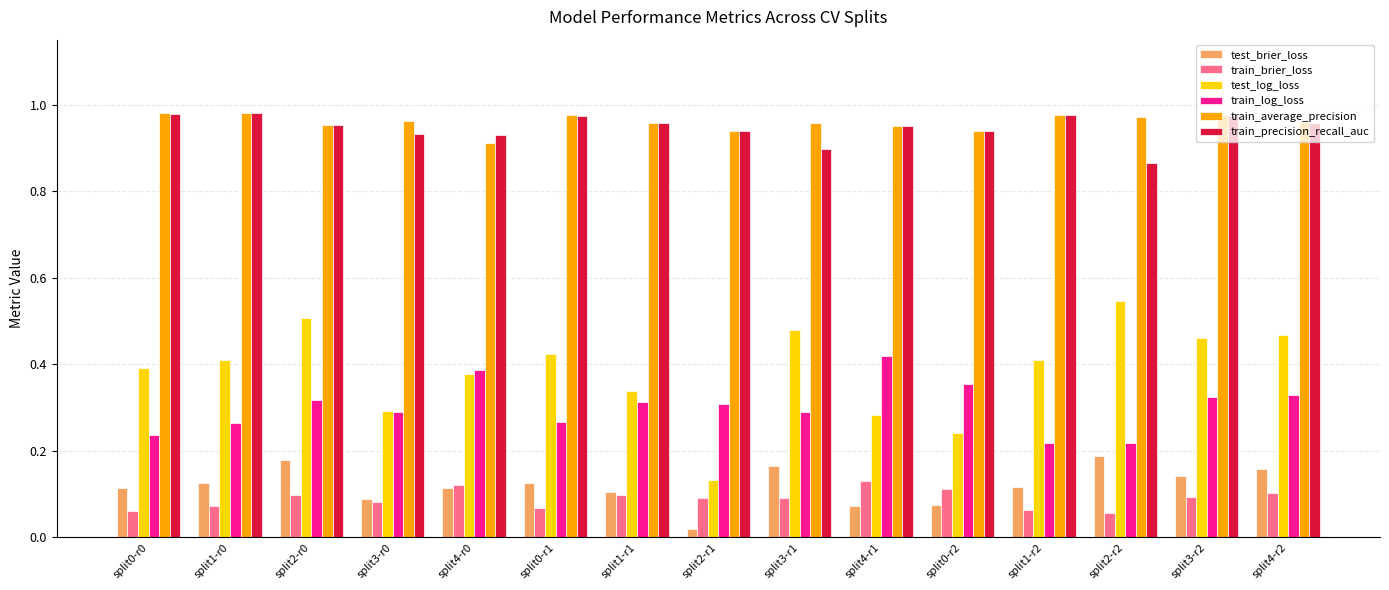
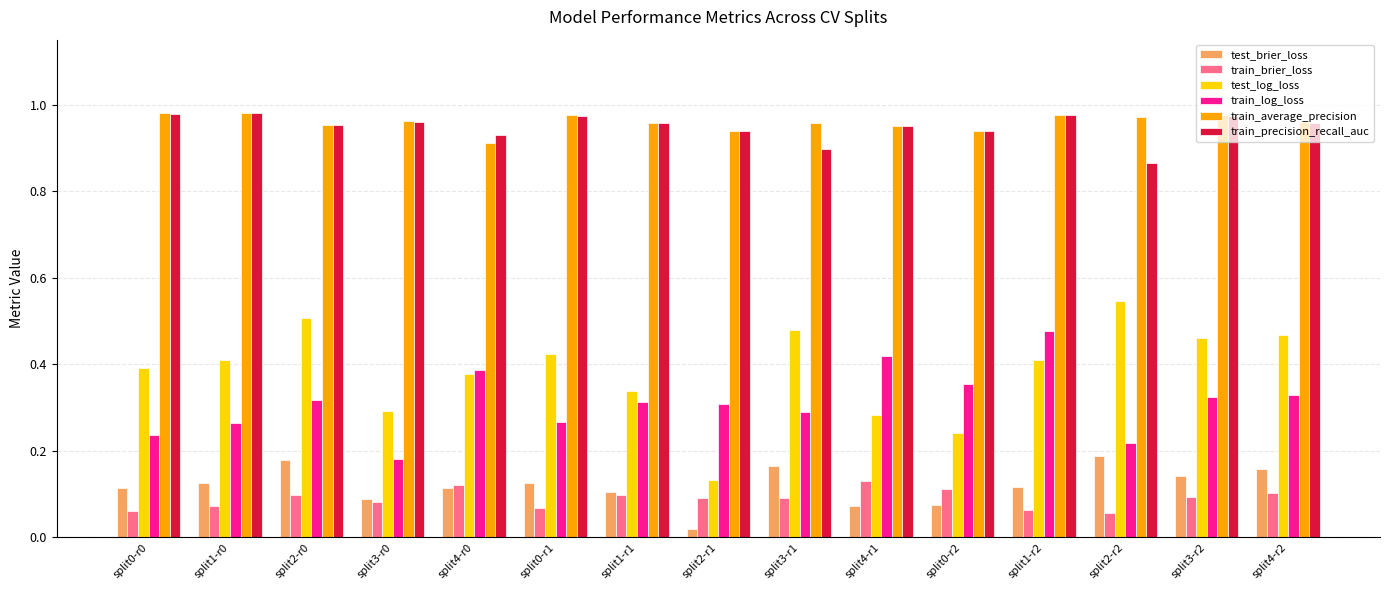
train_log_loss, split3-r0: 0.29 -> 0.18
train_precision_recall_auc, split3-r0: 0.93 -> 0.96
train_log_loss, split1-r2: 0.22 -> 0.48
